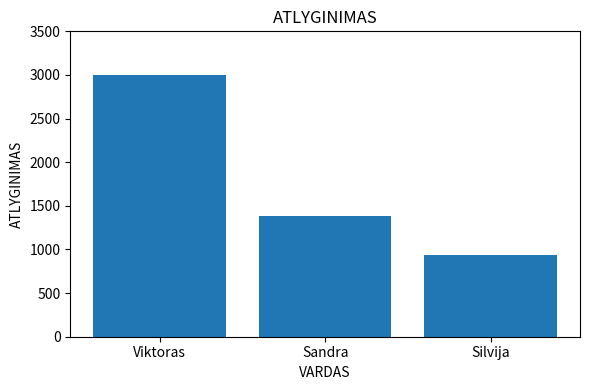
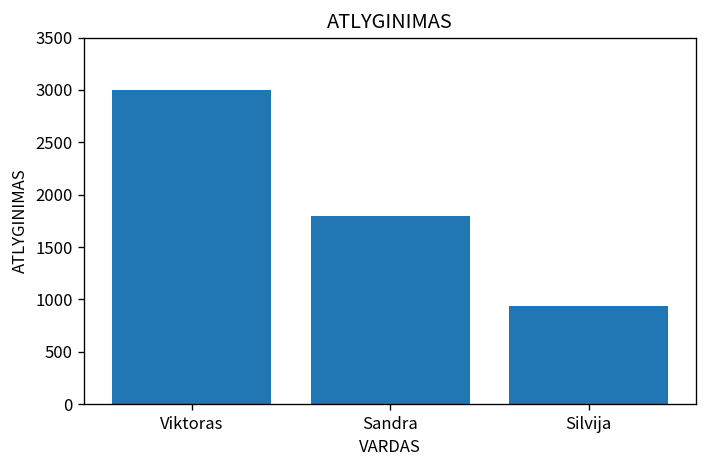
Sandra: 1400 -> 1800
